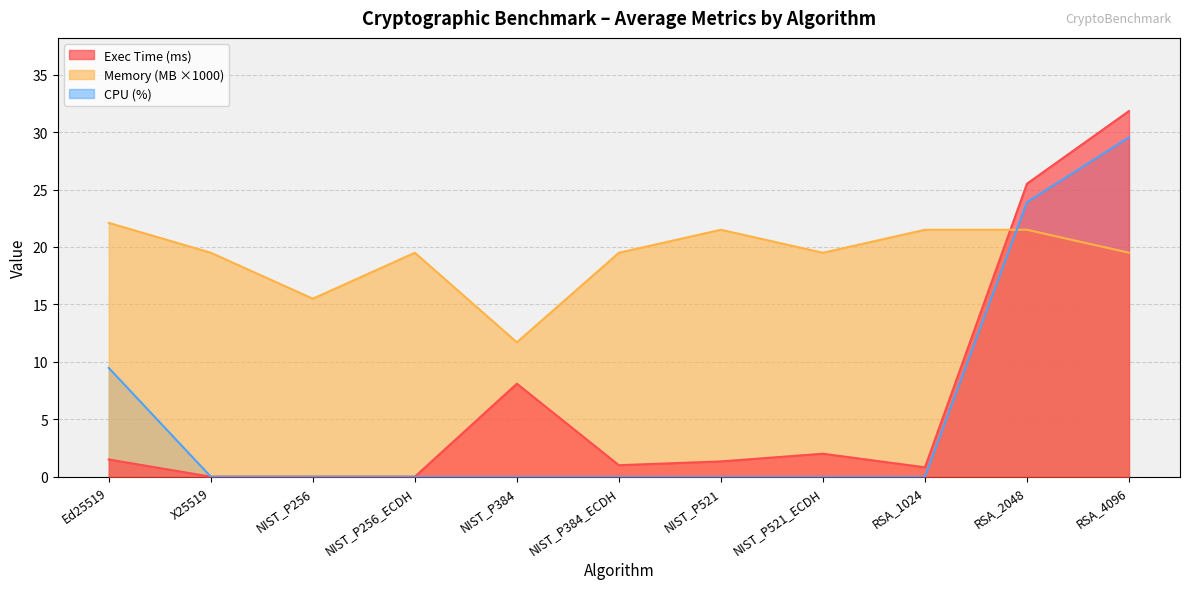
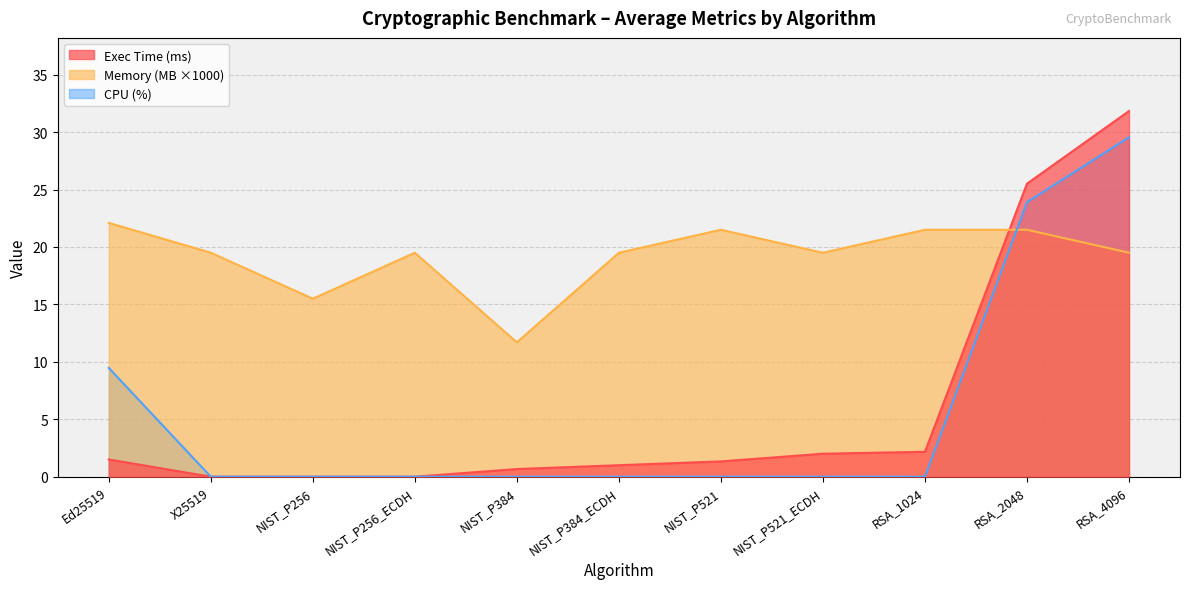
Exec Time (ms), NIST_P384: 8.1 -> 0.7
Exec Time (ms), RSA_1024: 0.8 -> 2.2
